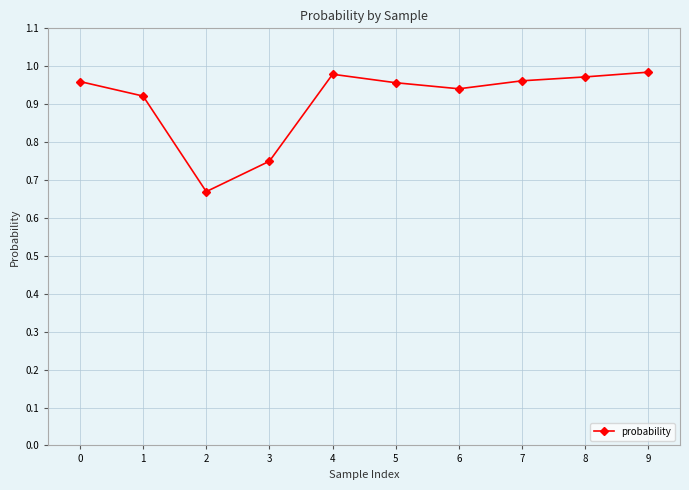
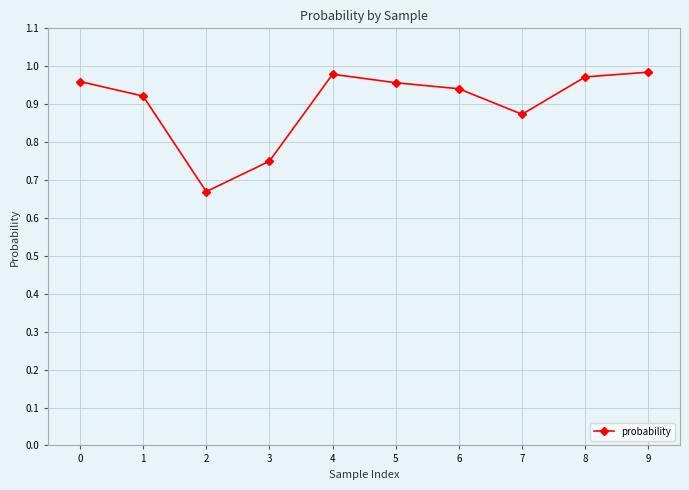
7: 0.96 -> 0.87
